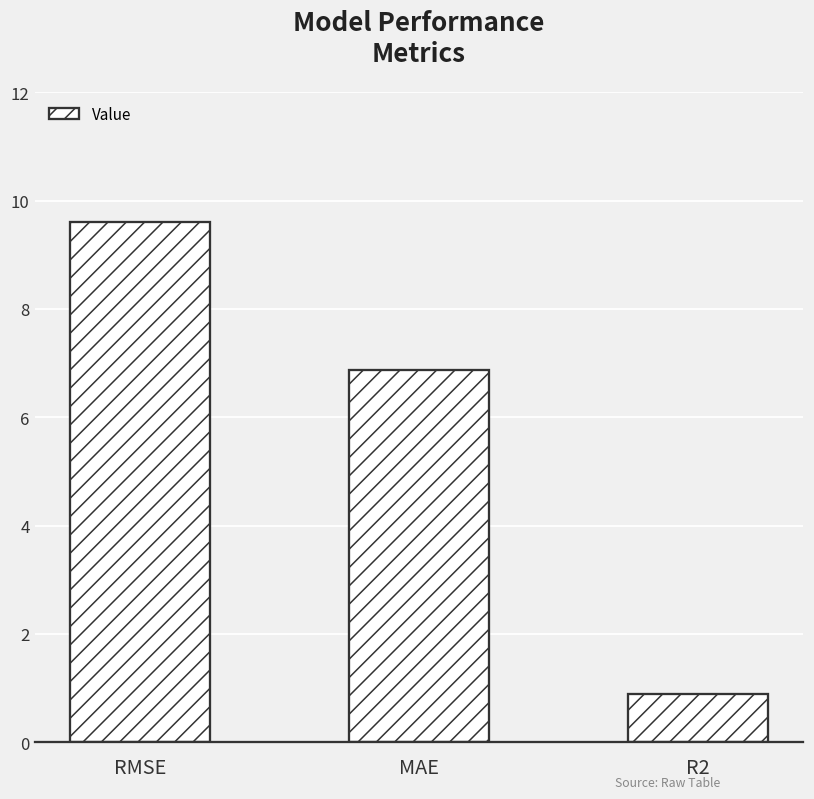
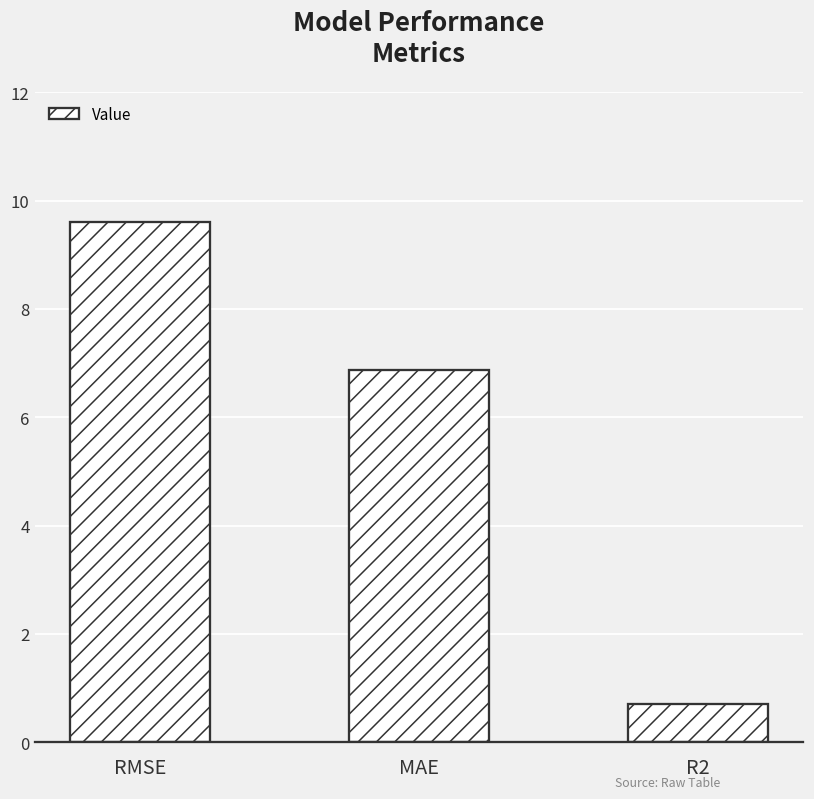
R2: 0.9 -> 0.7
